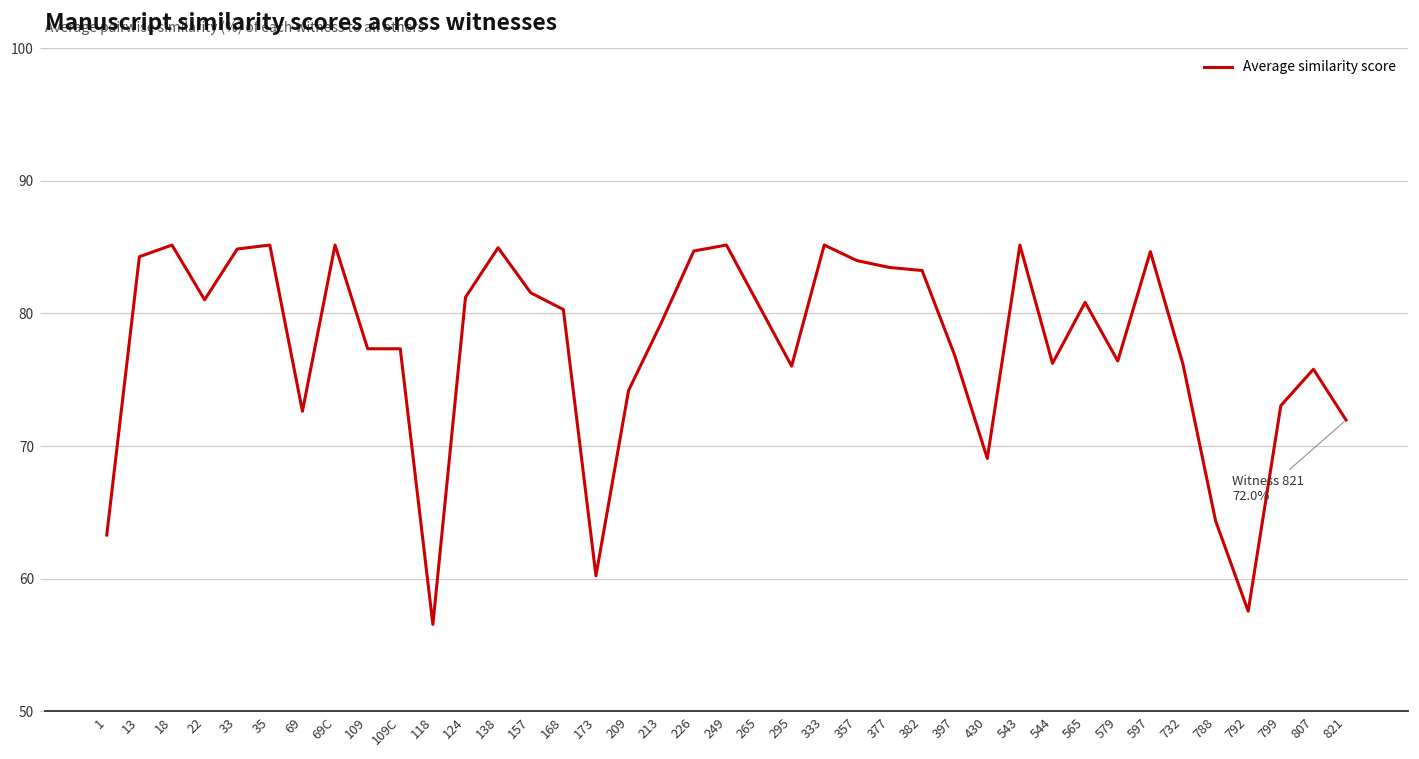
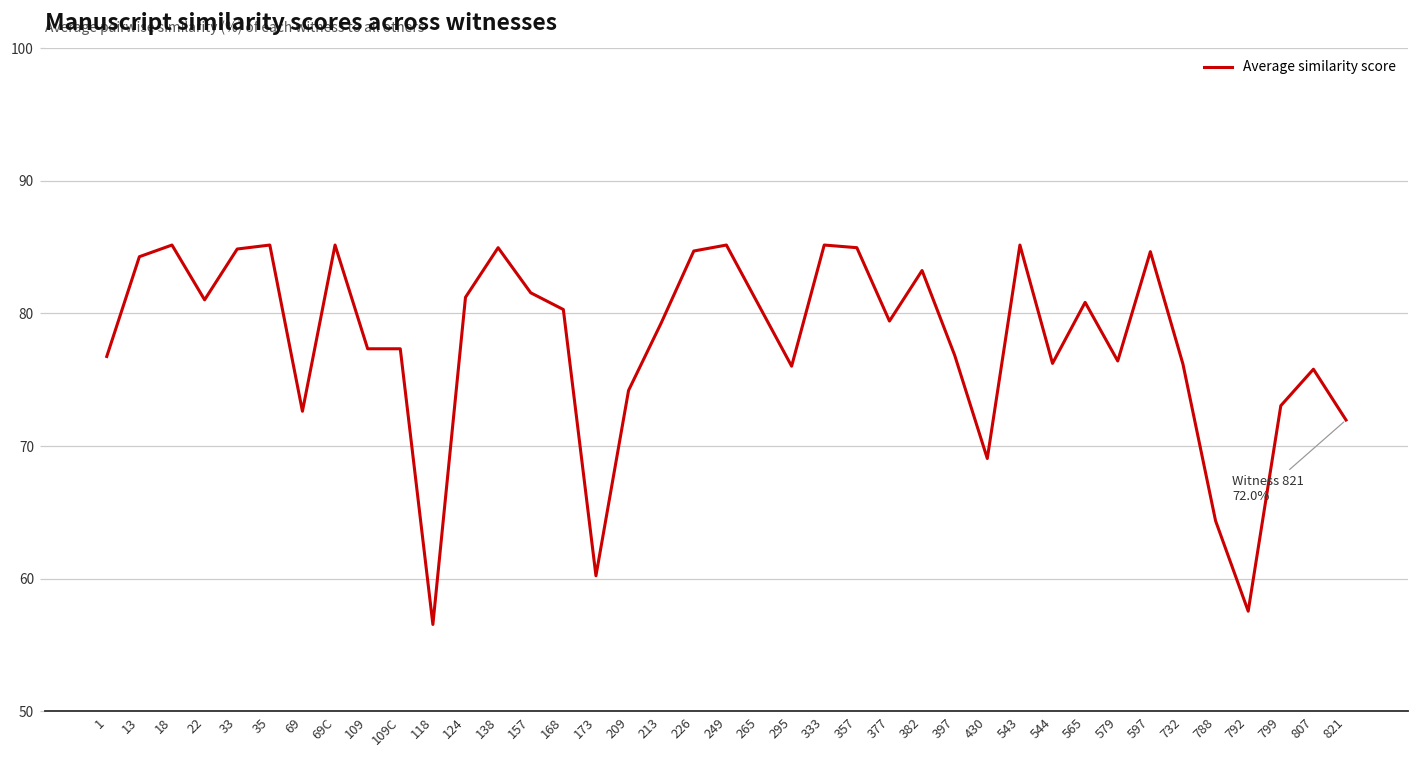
1: 63.3 -> 76.8
357: 84.0 -> 85.0
377: 83.5 -> 79.4
